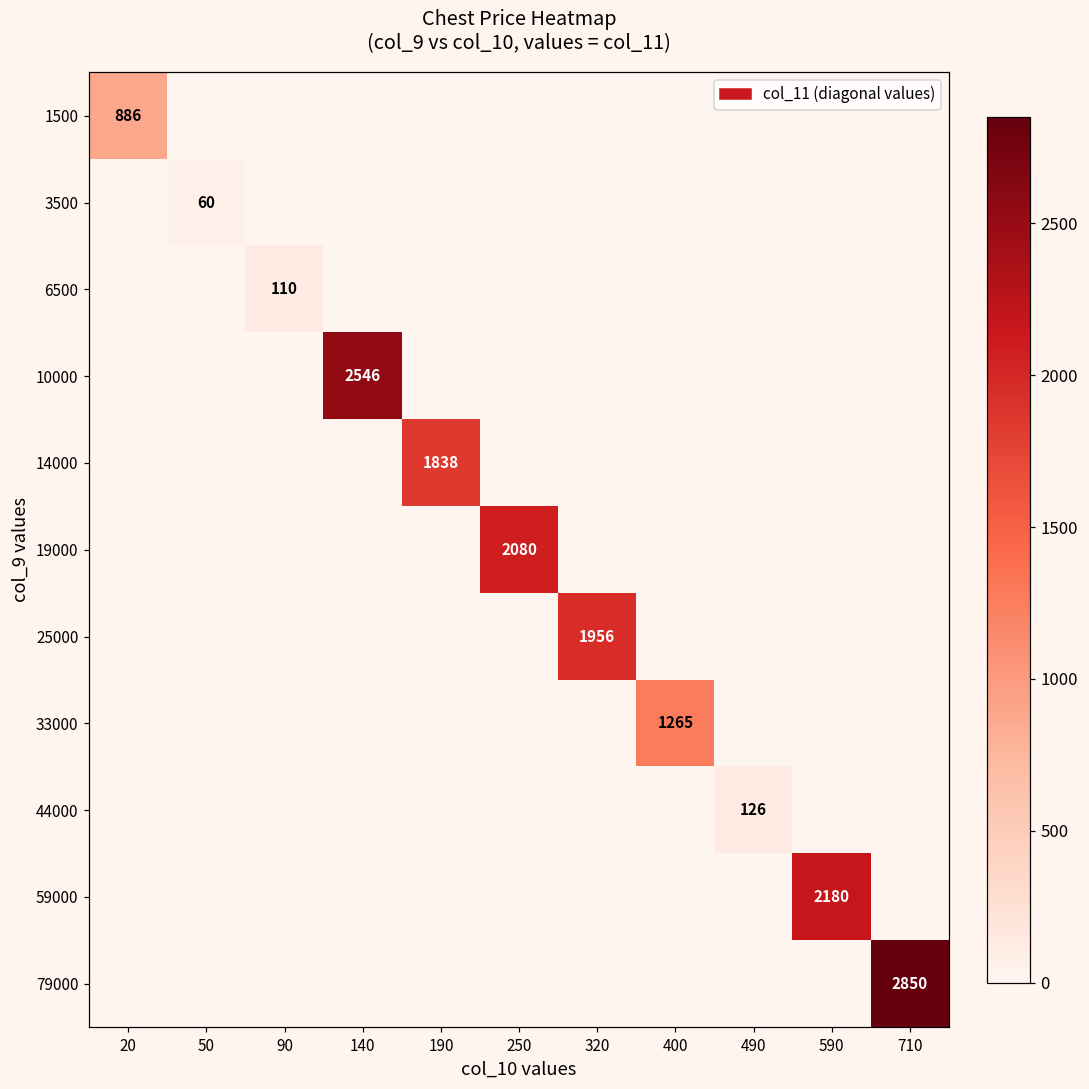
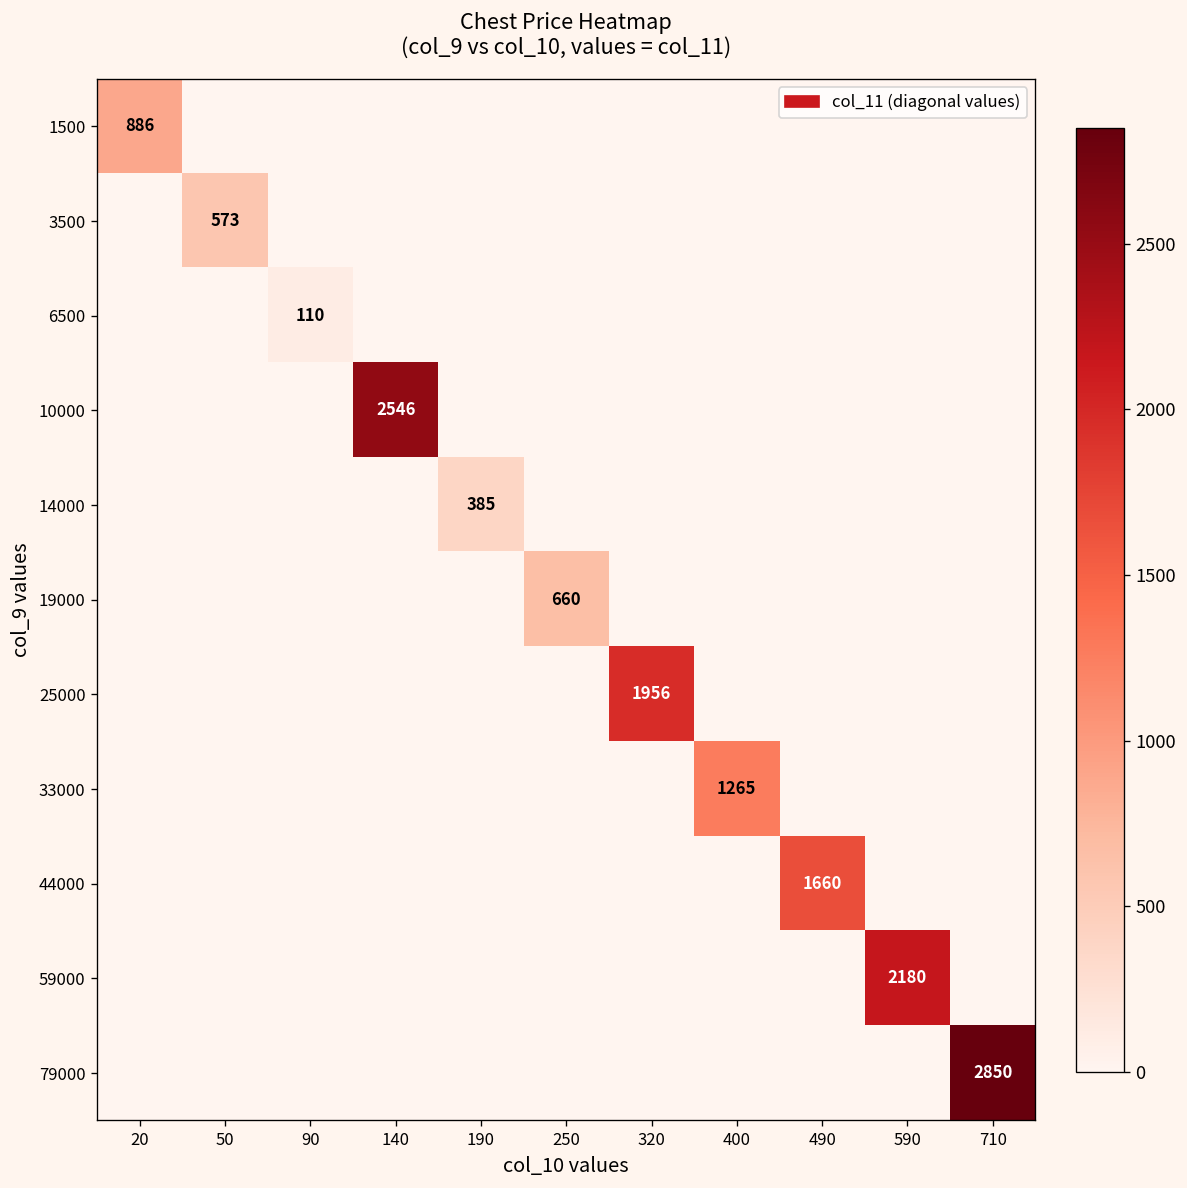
3500, 50: 60 -> 573
14000, 190: 1838 -> 385
19000, 250: 2080 -> 660
44000, 490: 126 -> 1660
